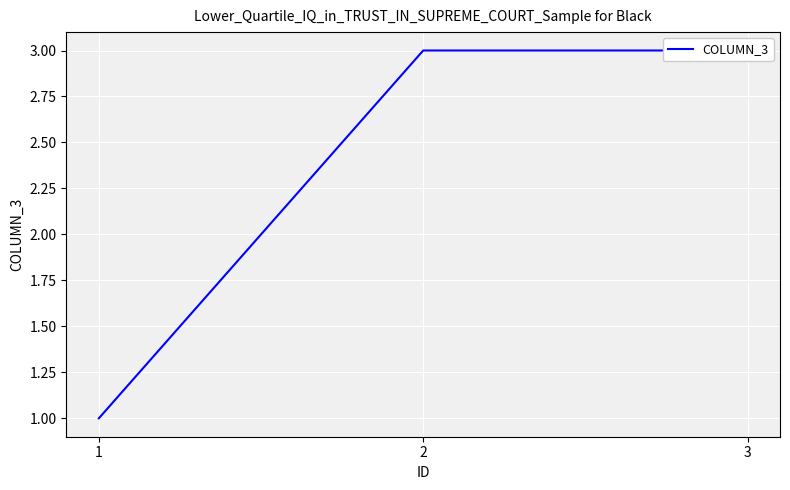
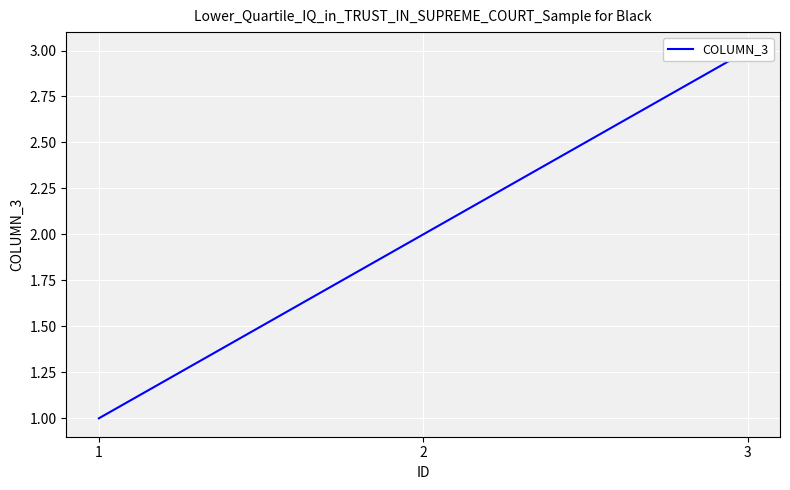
2: 3 -> 2
